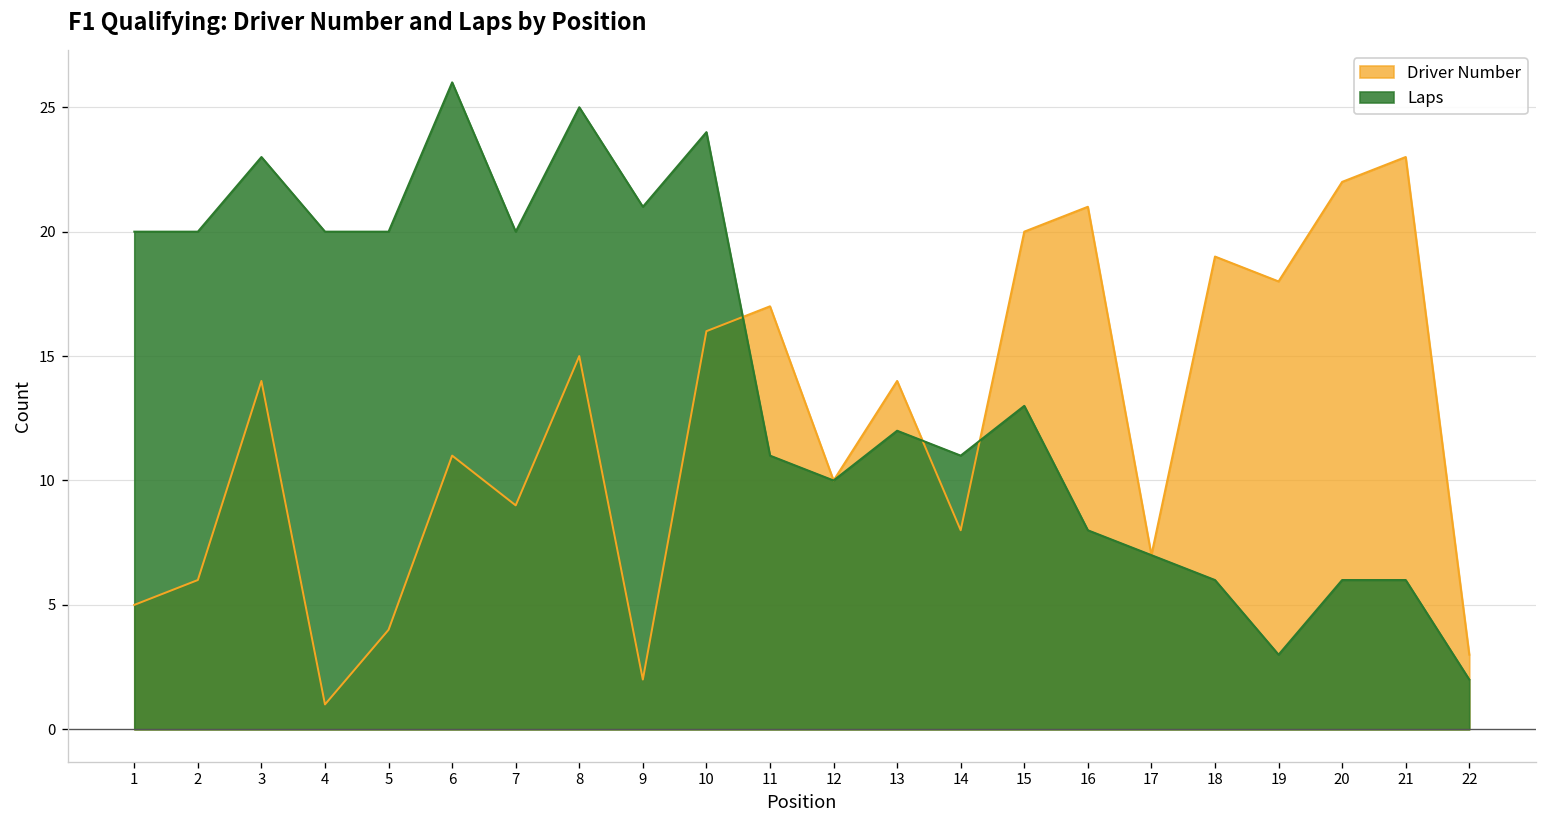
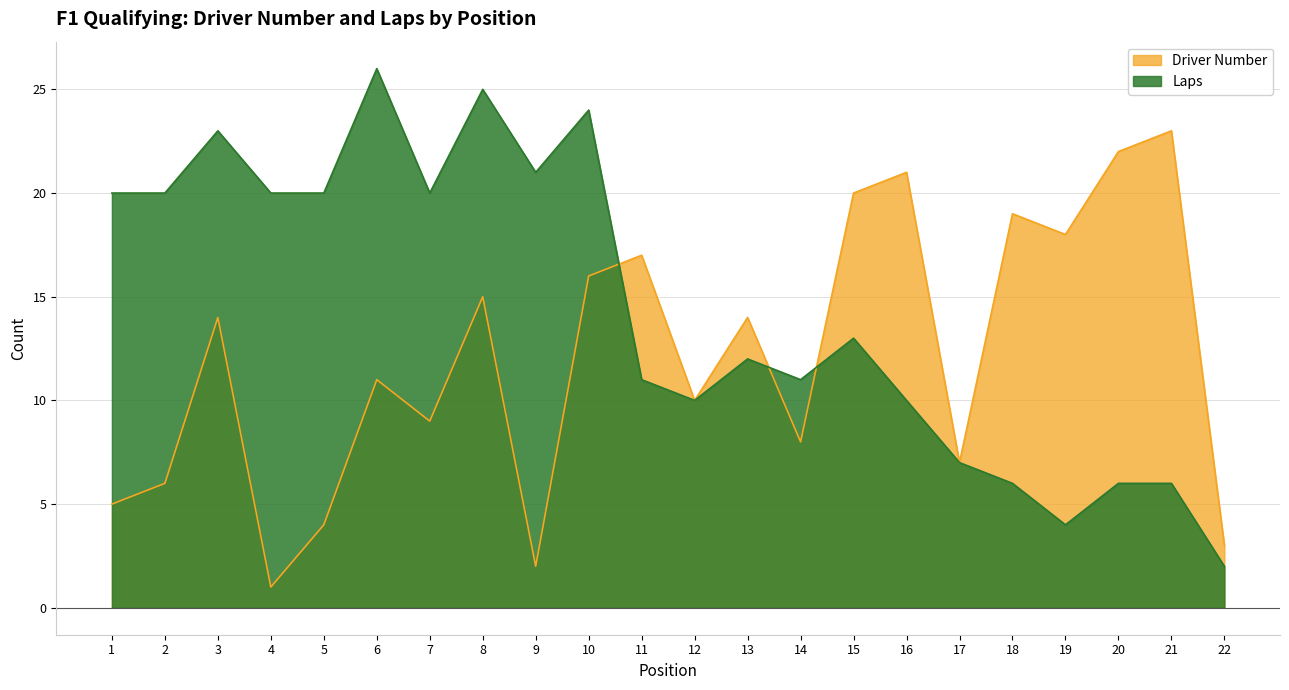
Laps, 16: 8 -> 10
Laps, 19: 3 -> 4
